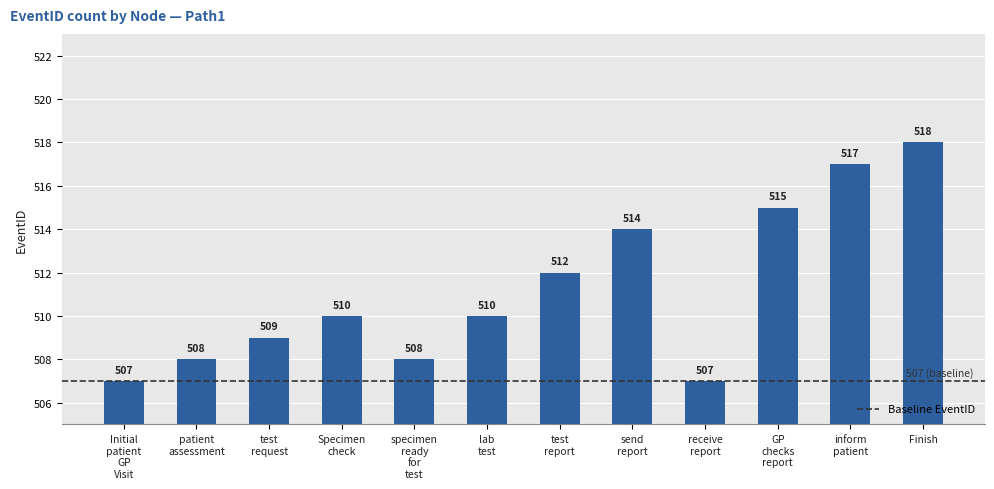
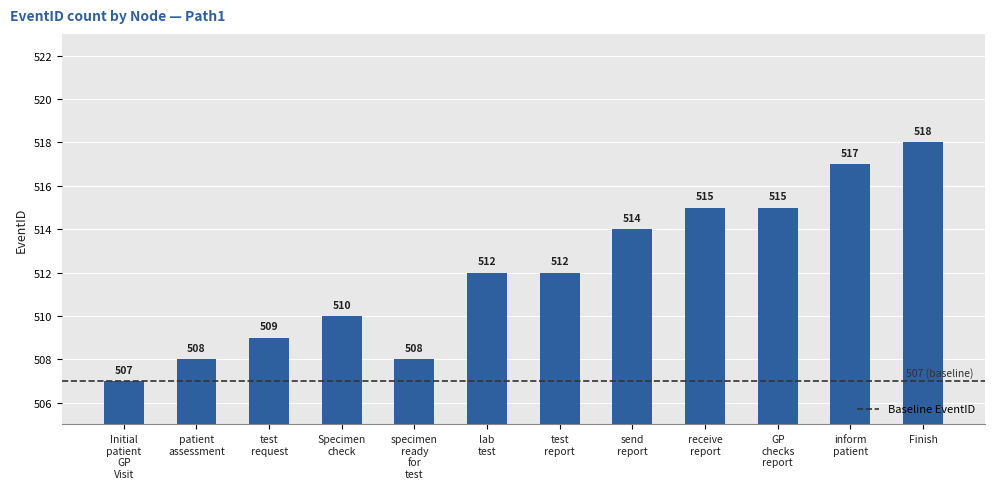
lab test: 510 -> 512
receive report: 507 -> 515
